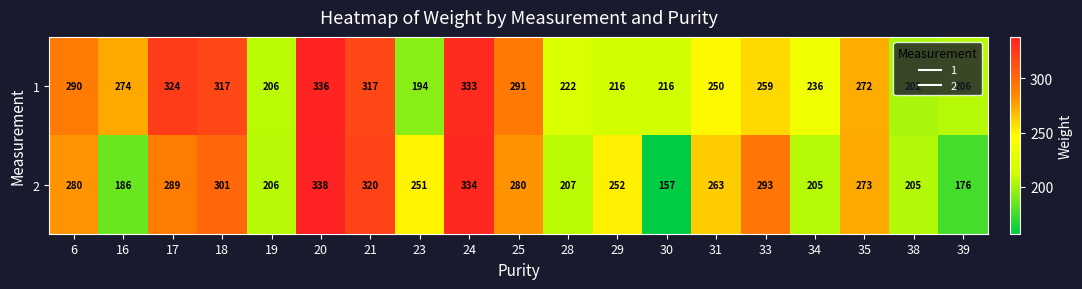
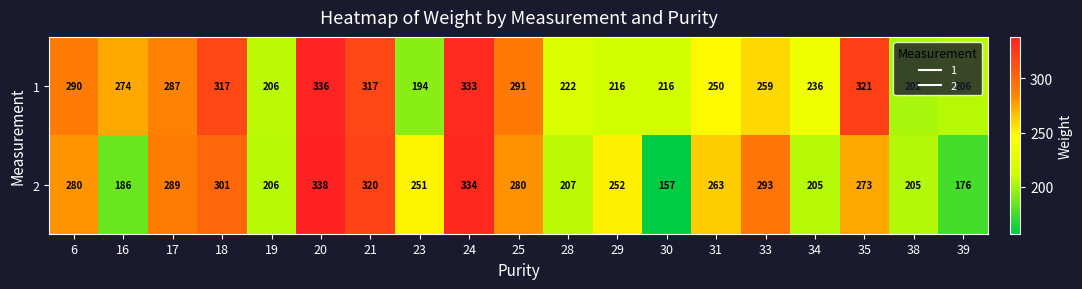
1, 17: 324 -> 287
1, 35: 272 -> 321
